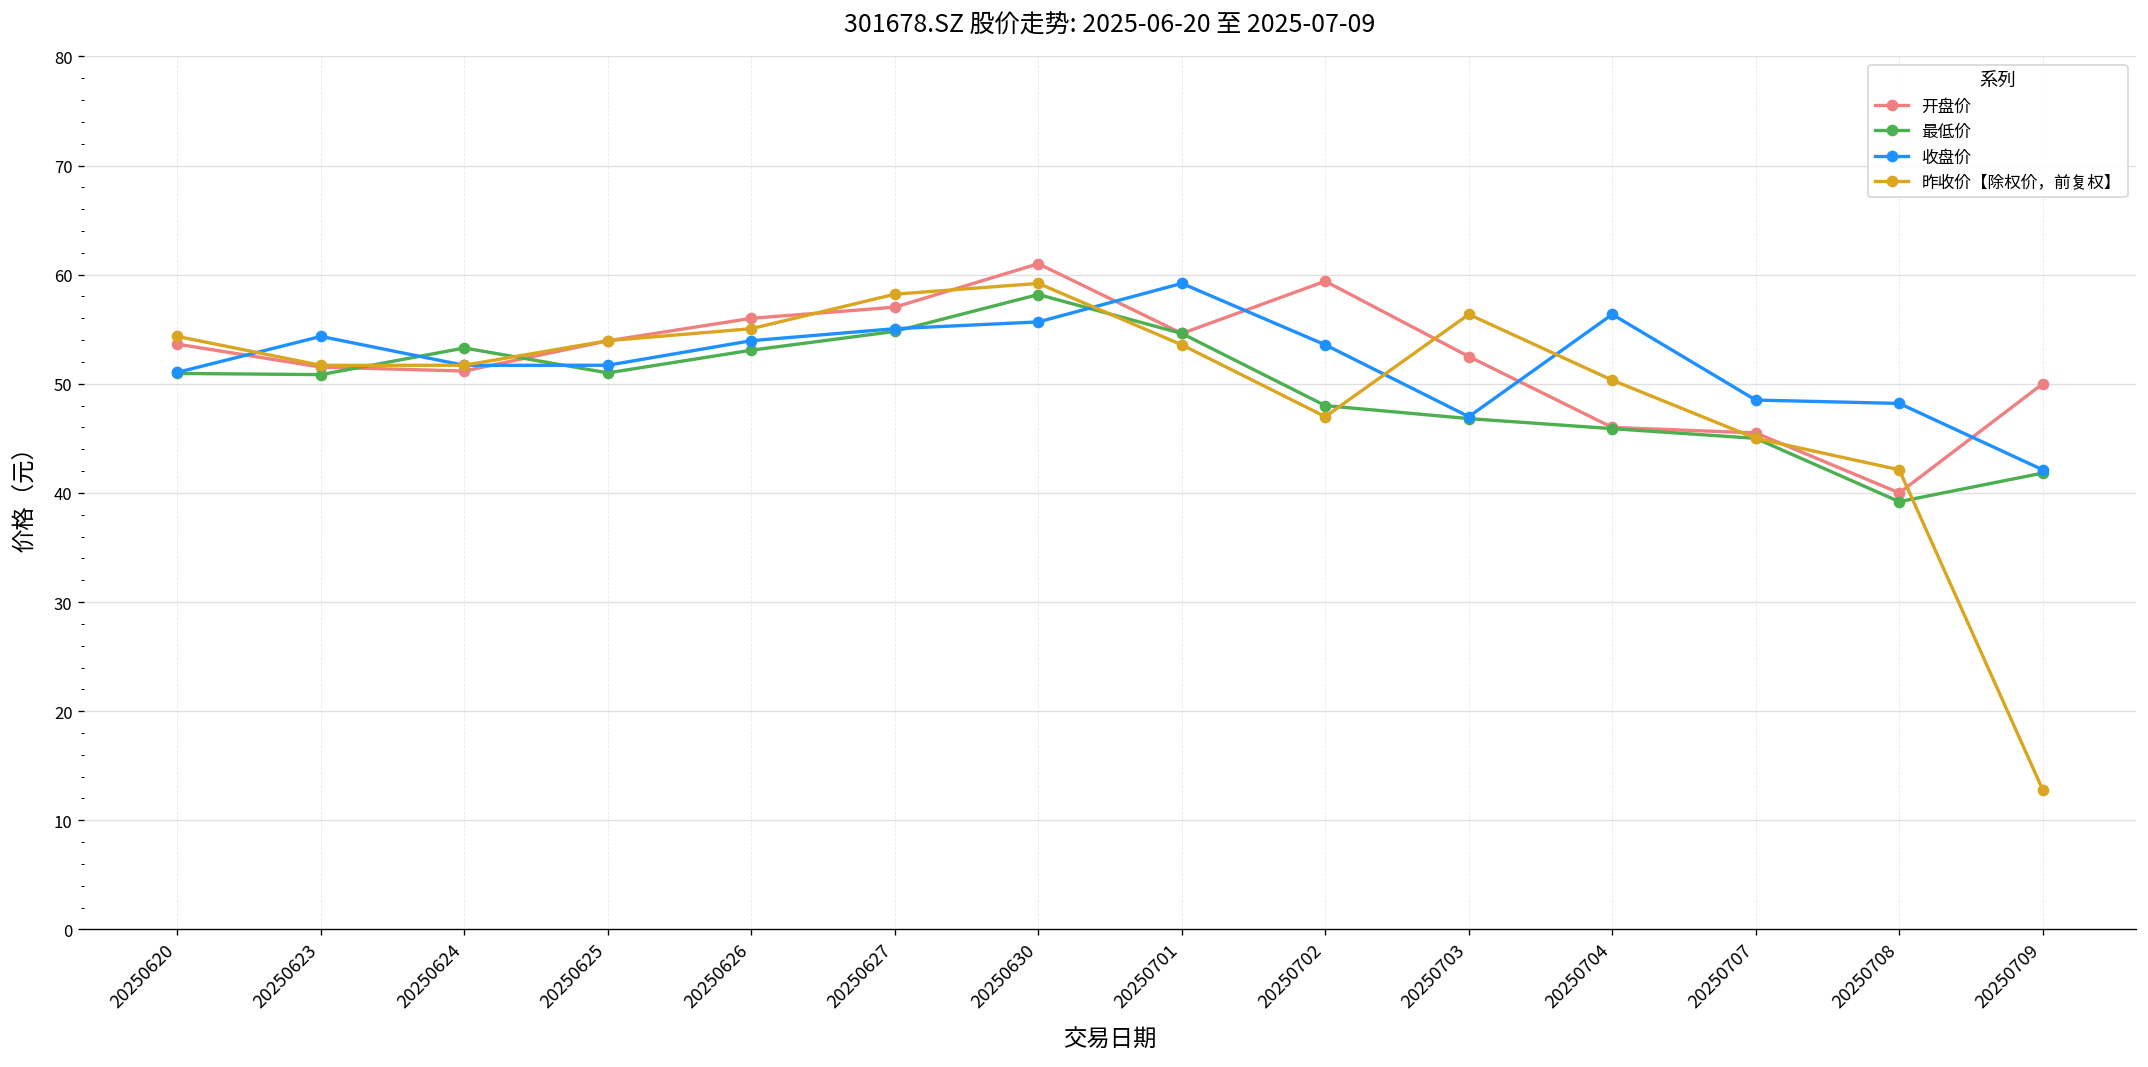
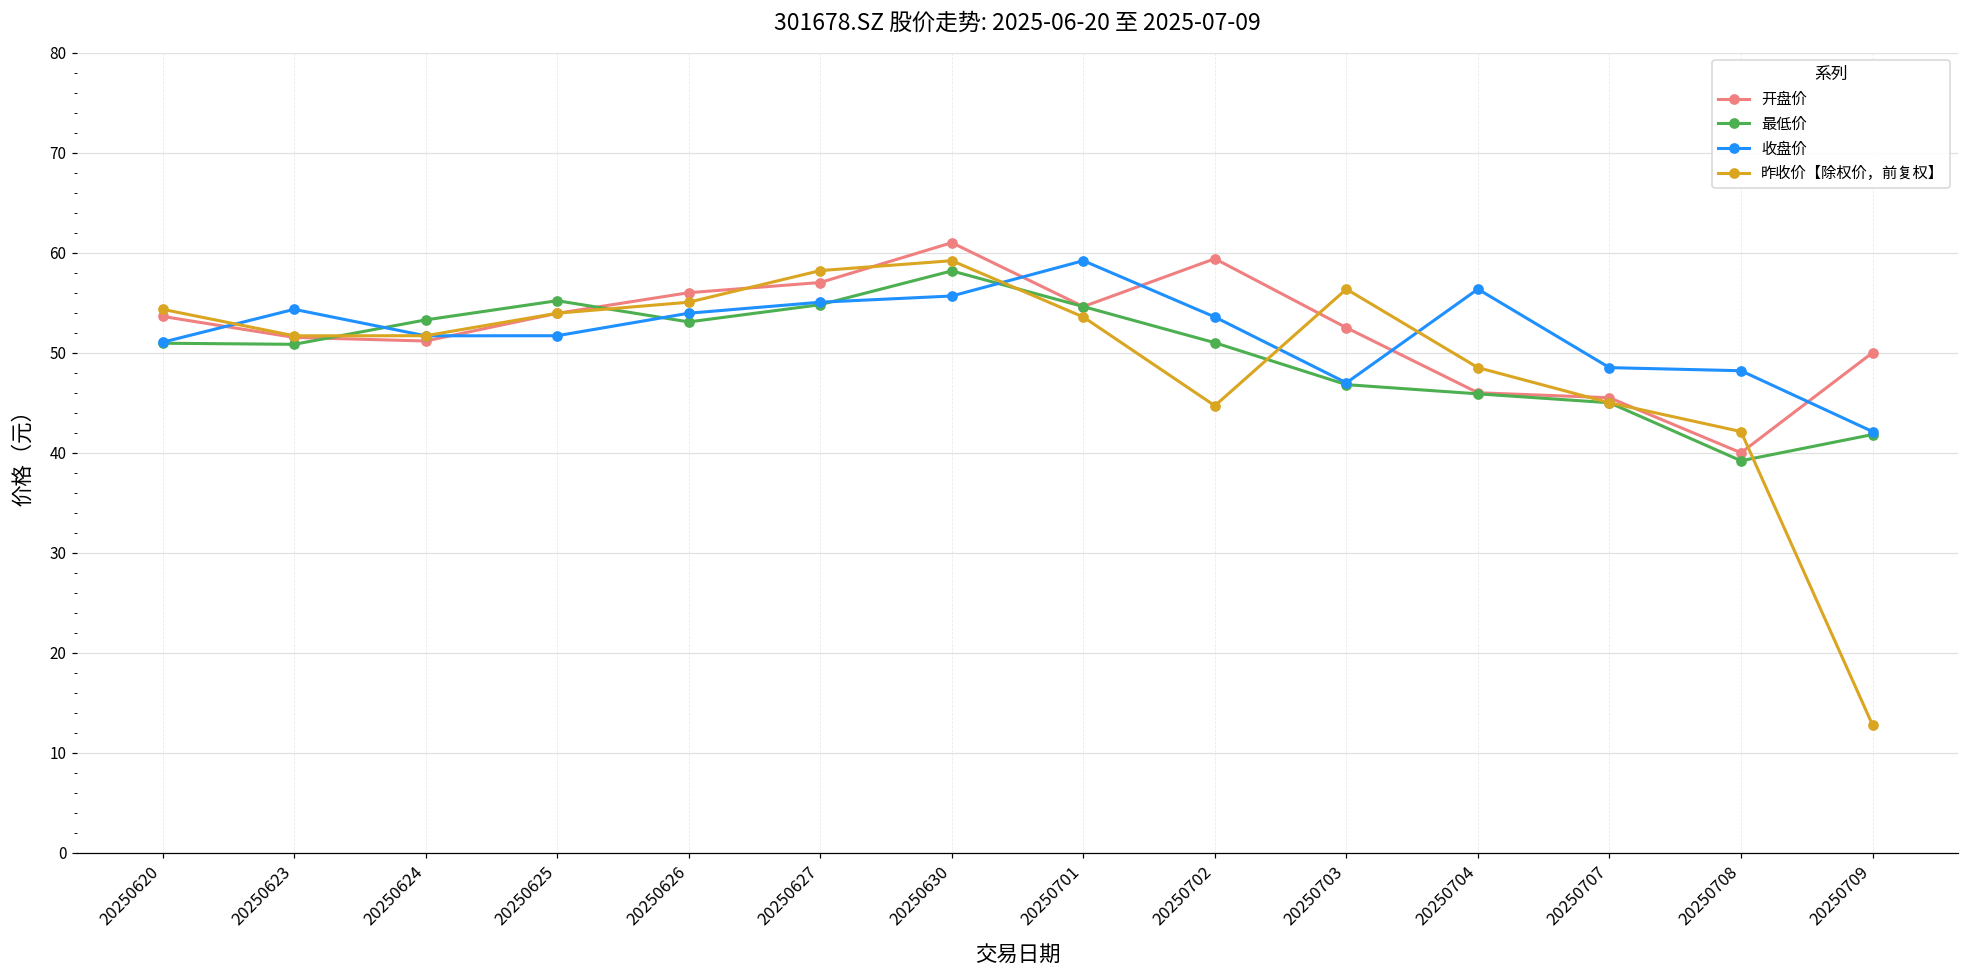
最低价, 20250625: 51 -> 55
最低价, 20250702: 48 -> 51
昨收价【除权价，前复权】, 20250702: 47 -> 45
昨收价【除权价，前复权】, 20250704: 50 -> 49
